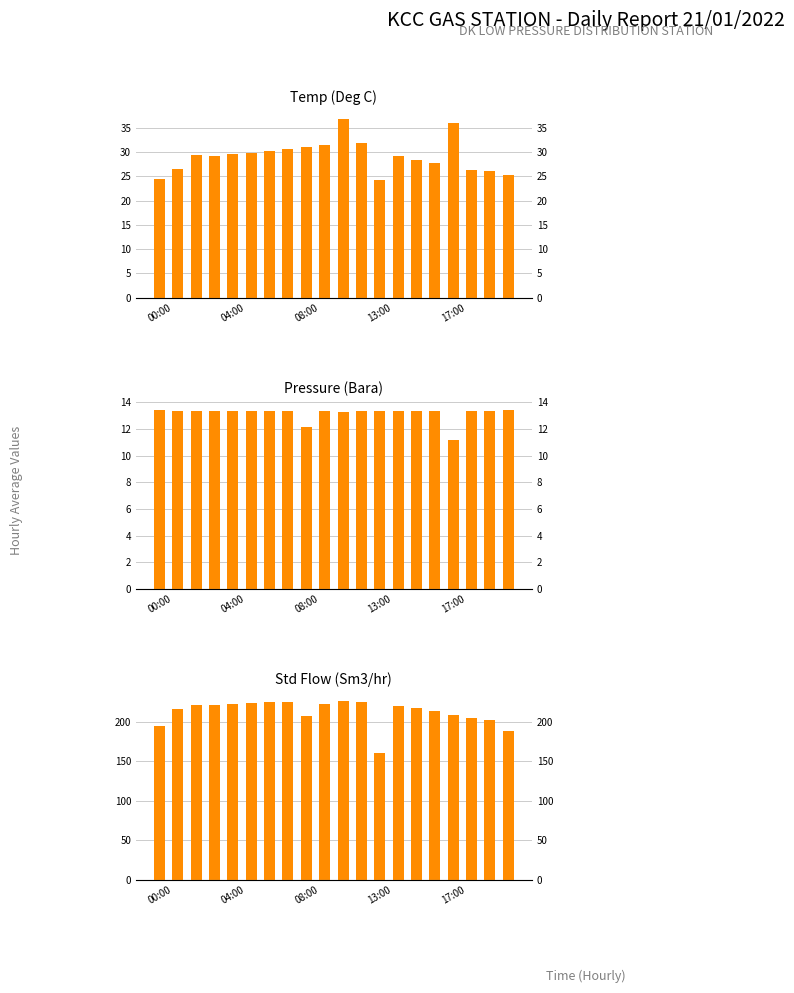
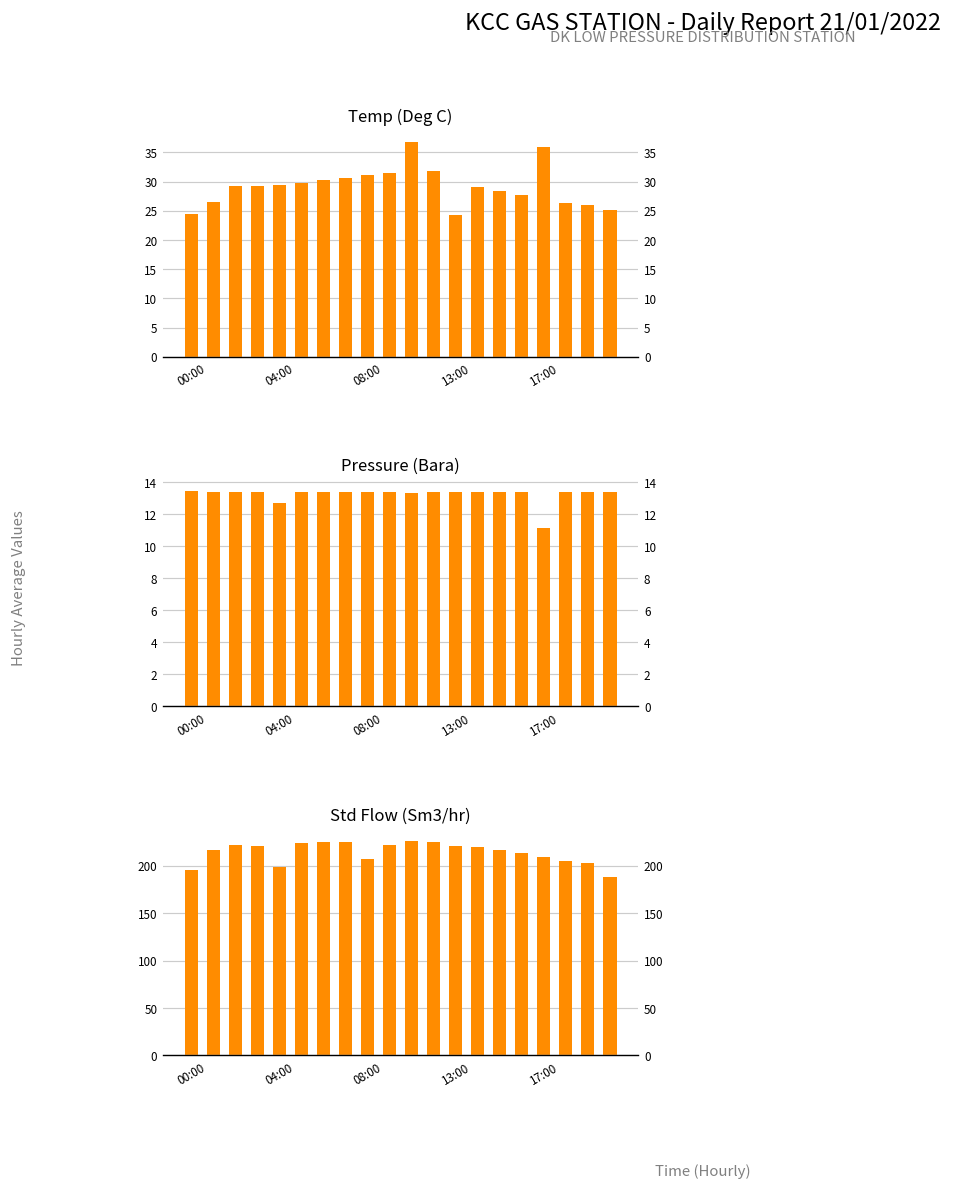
Pressure (Bara), 04:00: 13.4 -> 12.7
Pressure (Bara), 08:00: 12.2 -> 13.4
Std Flow (Sm3/hr), 04:00: 220 -> 200
Std Flow (Sm3/hr), 13:00: 160 -> 220
